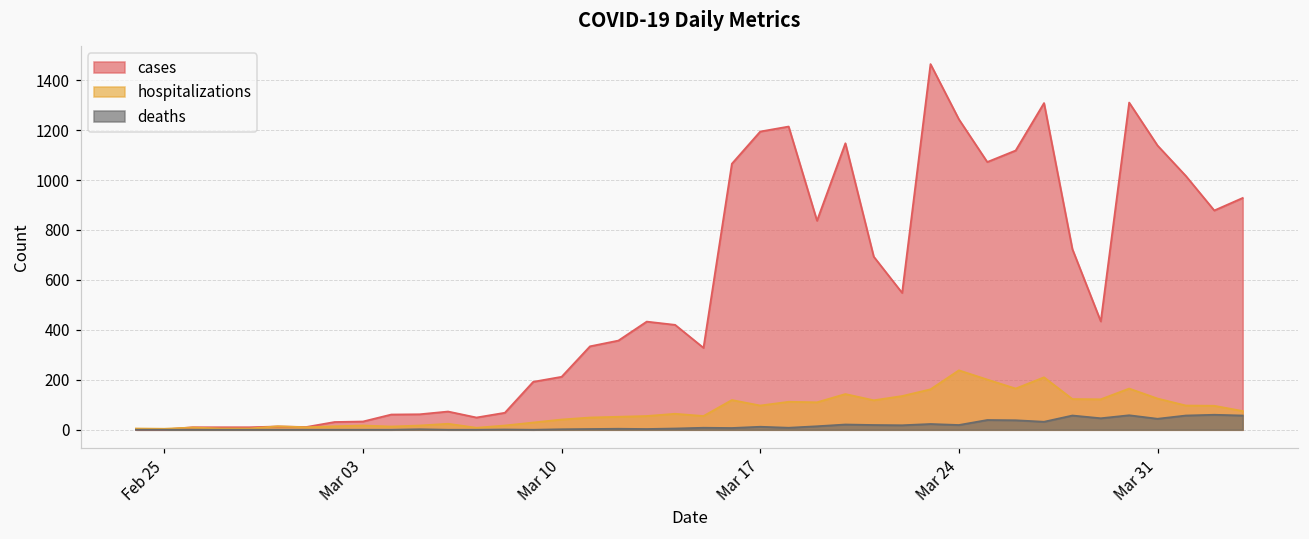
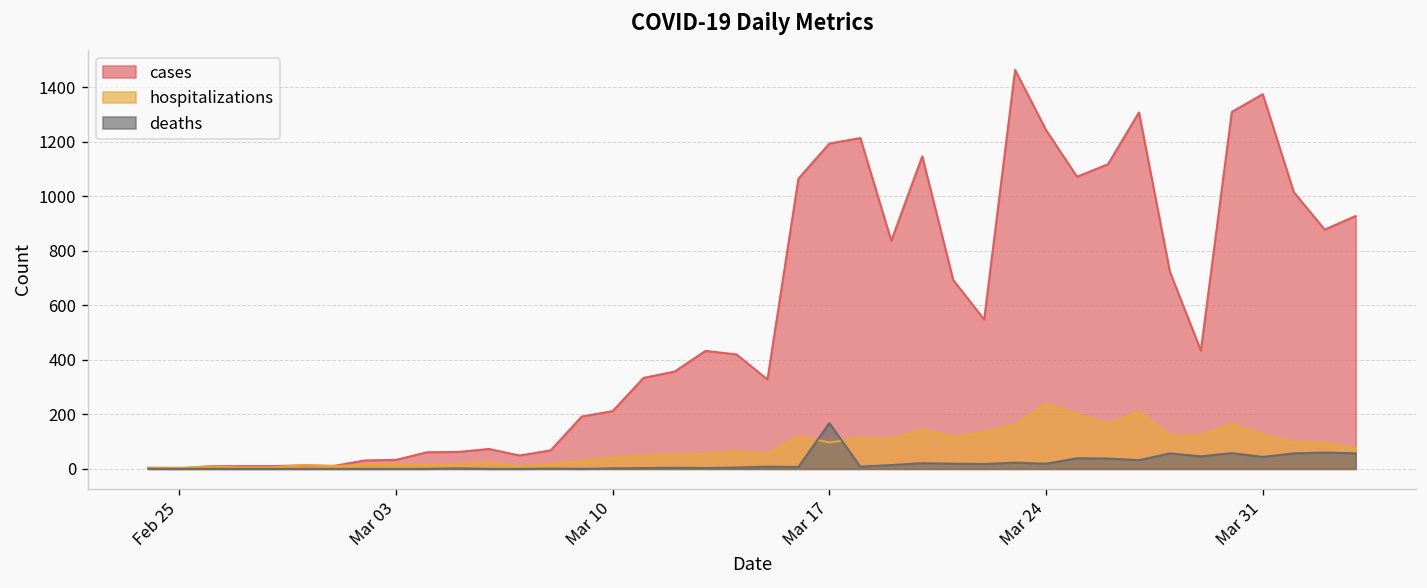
deaths, Mar 17: 10 -> 170
cases, Mar 31: 1140 -> 1380
